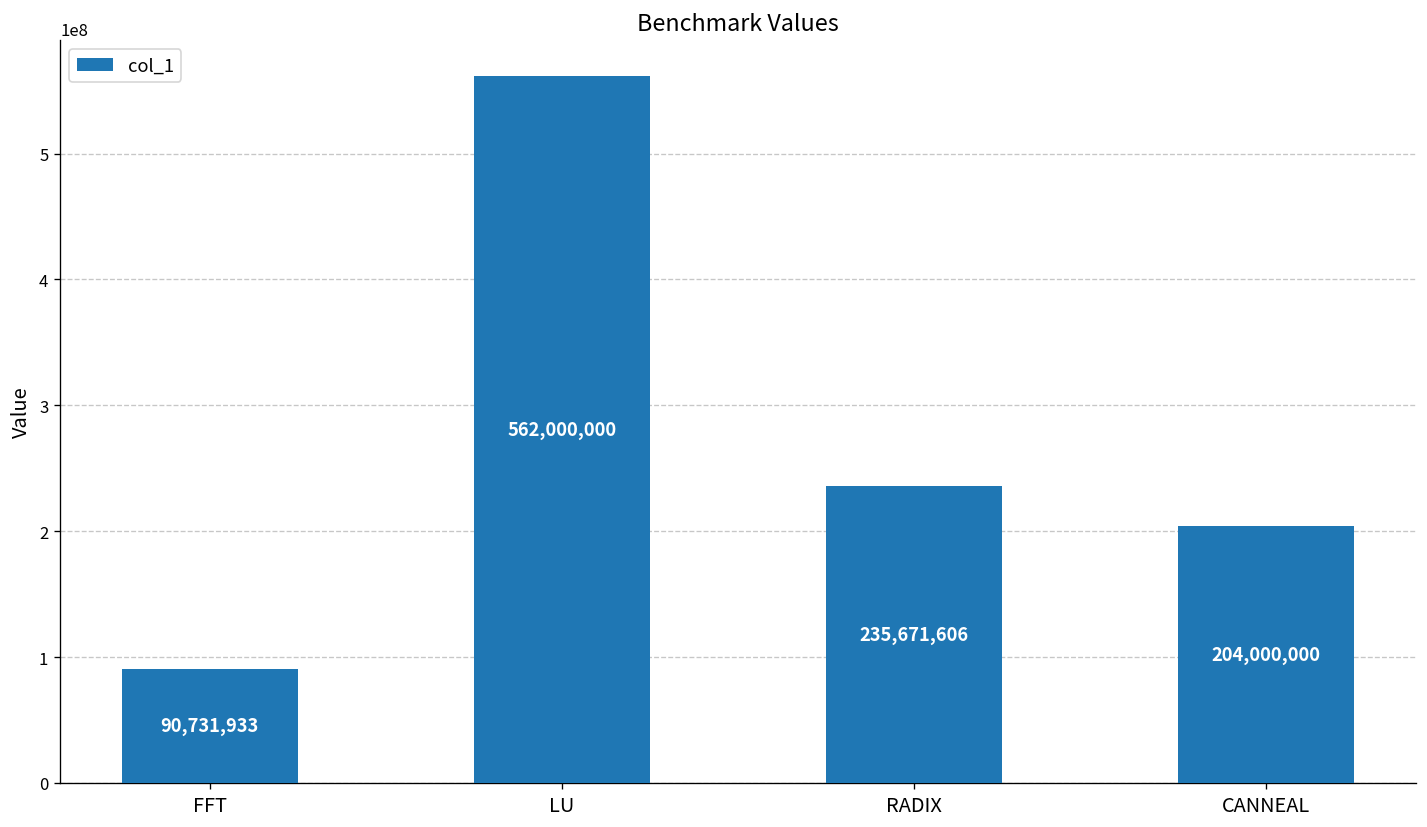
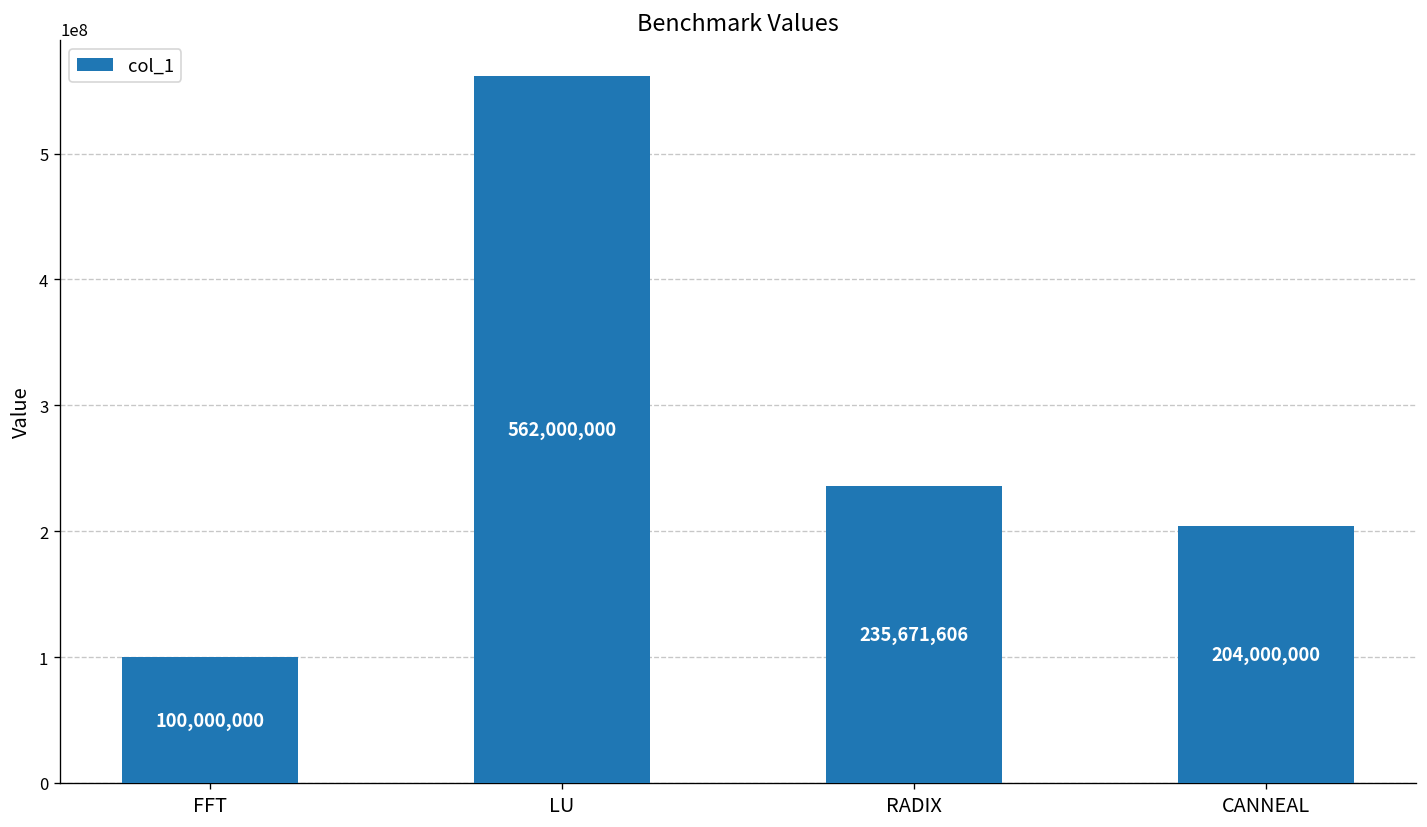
FFT: 90,731,933 -> 100,000,000
